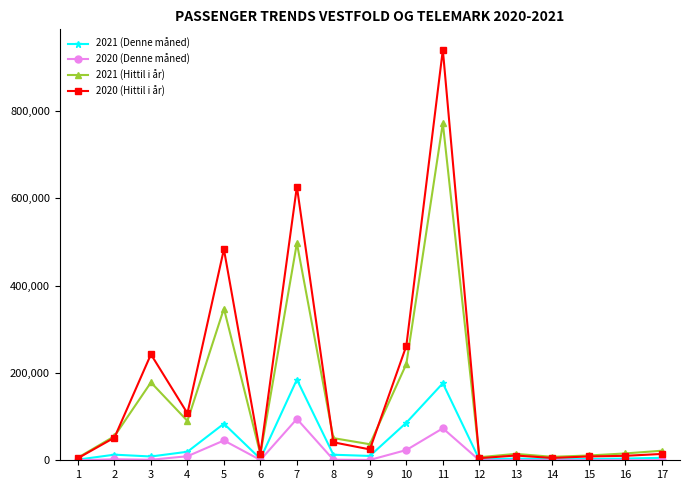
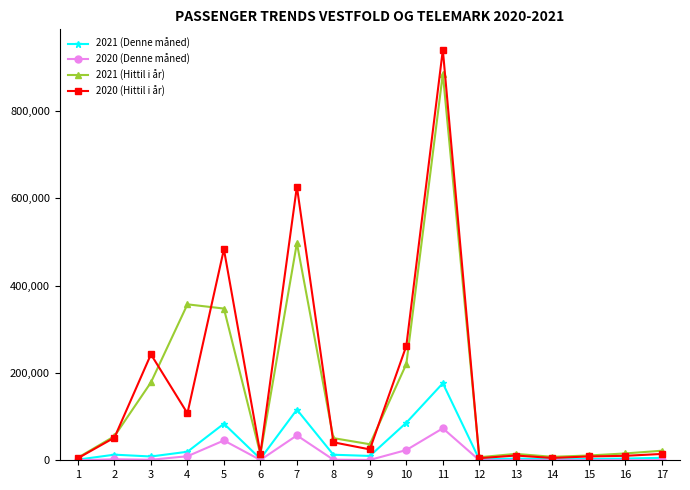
2021 (Hittil i år), 4: 90,000 -> 360,000
2021 (Denne måned), 7: 180,000 -> 120,000
2020 (Denne måned), 7: 90,000 -> 60,000
2021 (Hittil i år), 11: 770,000 -> 880,000
